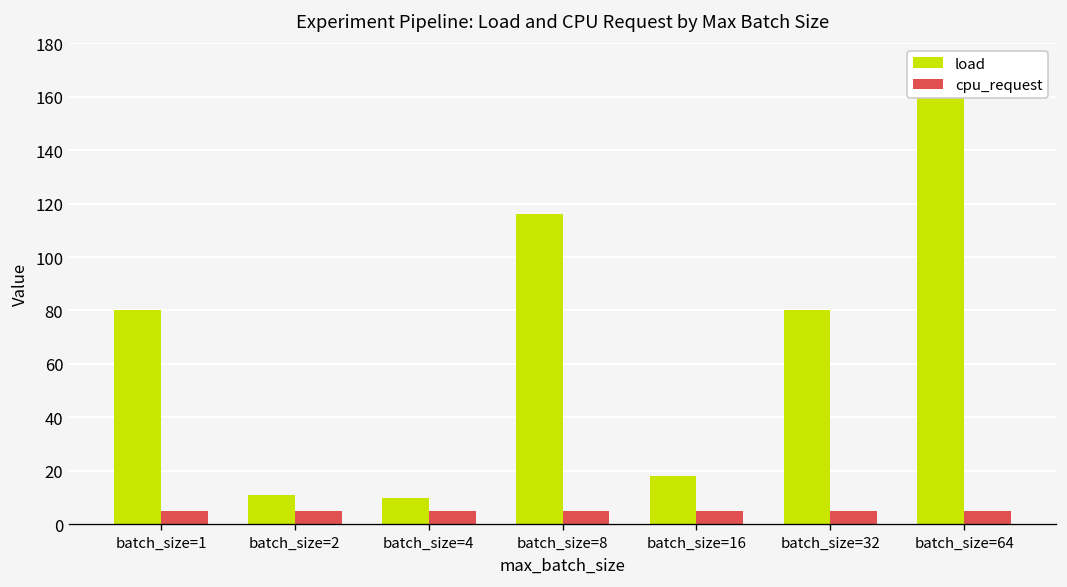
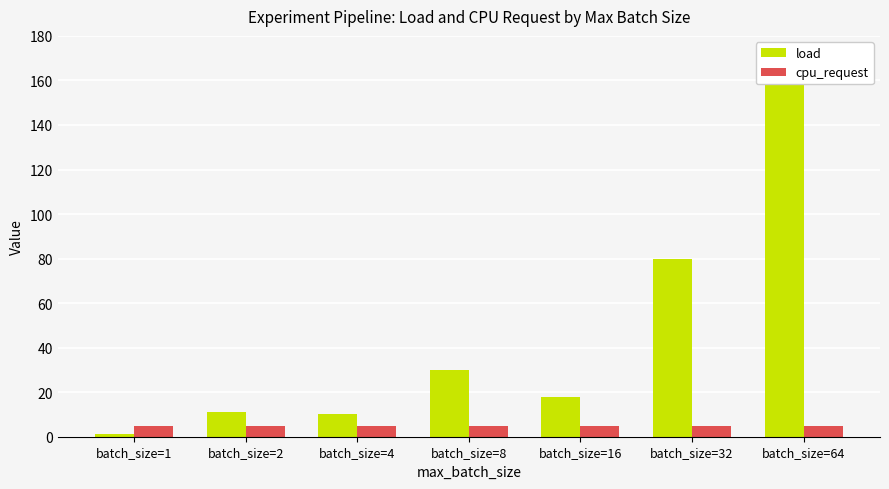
load, batch_size=1: 80 -> 1
load, batch_size=8: 116 -> 30
